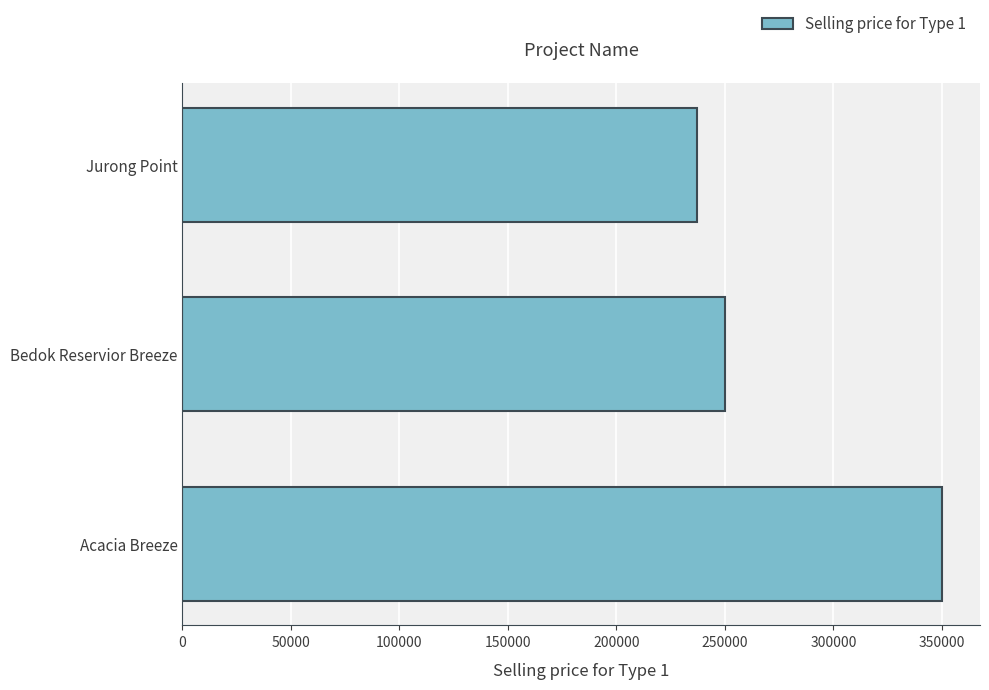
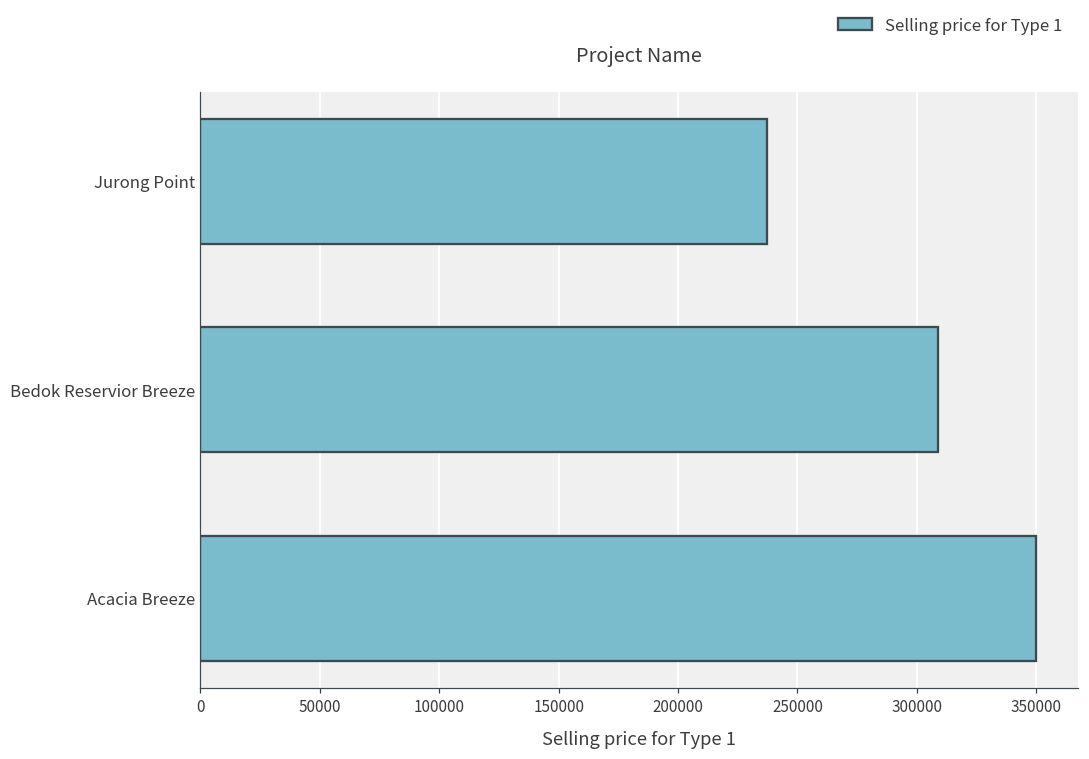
Bedok Reservior Breeze: 250000 -> 309000
